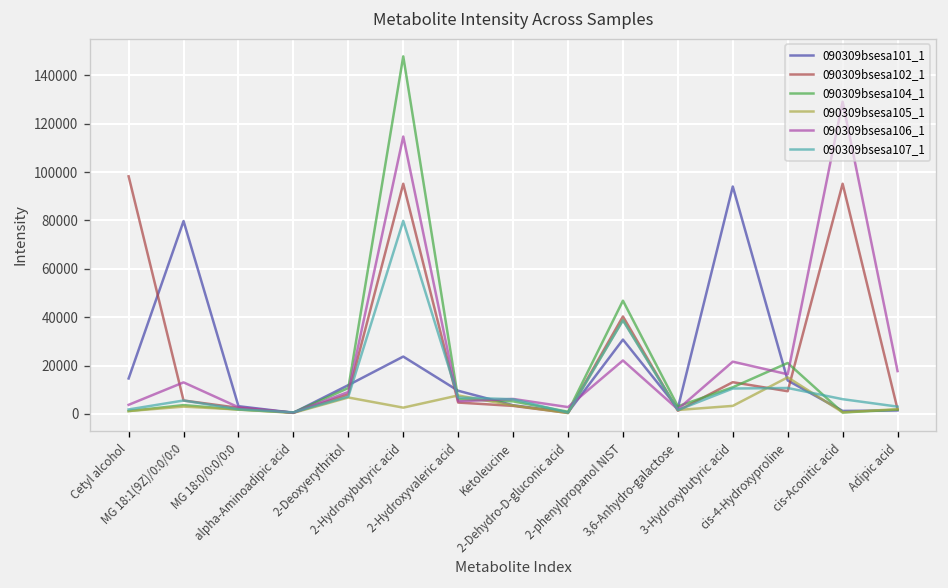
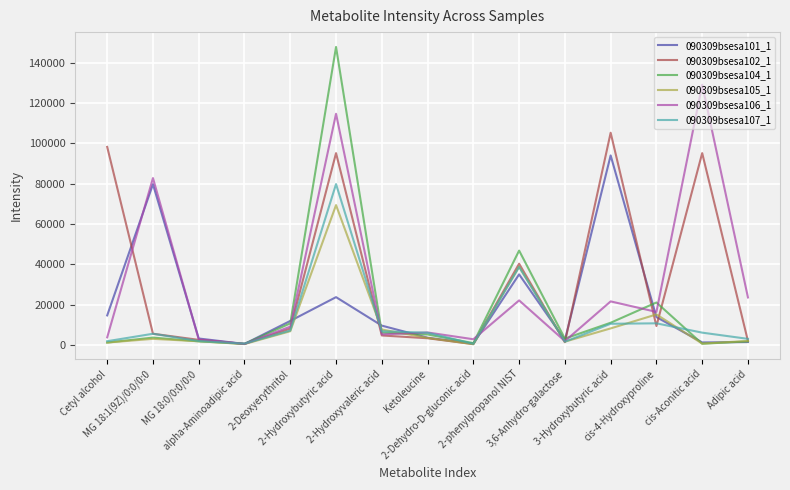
090309bsesa106_1, MG 18:1(9Z)/0:0/0:0: 13000 -> 83000
090309bsesa105_1, 2-Hydroxybutyric acid: 3000 -> 69000
090309bsesa101_1, 2-phenylpropanol NIST: 31000 -> 35000
090309bsesa102_1, 3-Hydroxybutyric acid: 13000 -> 105000
090309bsesa105_1, 3-Hydroxybutyric acid: 3000 -> 8000
090309bsesa106_1, Adipic acid: 18000 -> 24000
